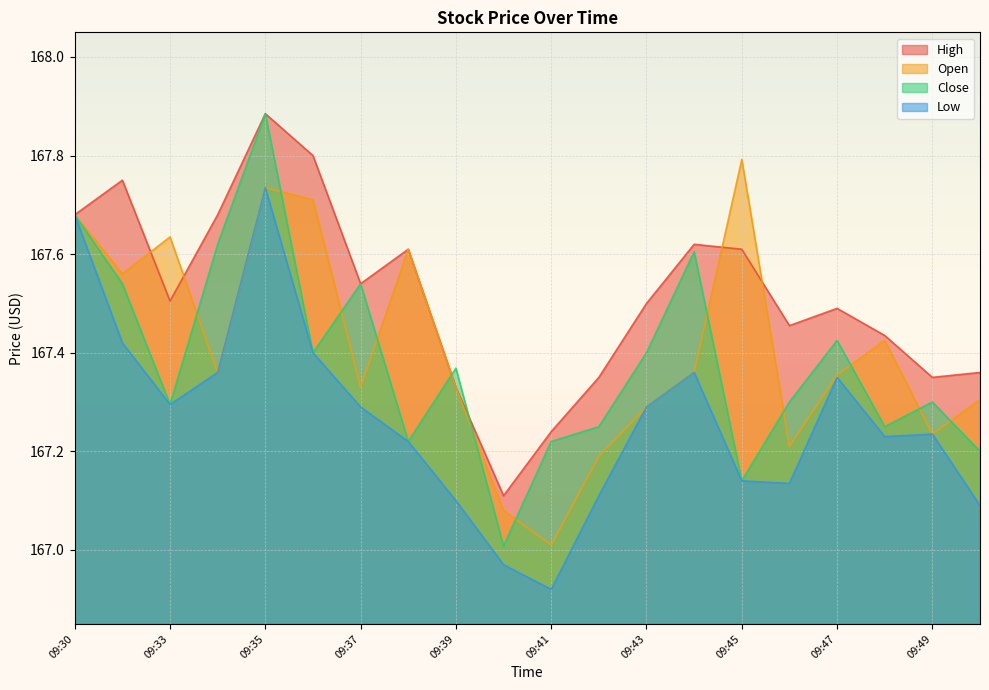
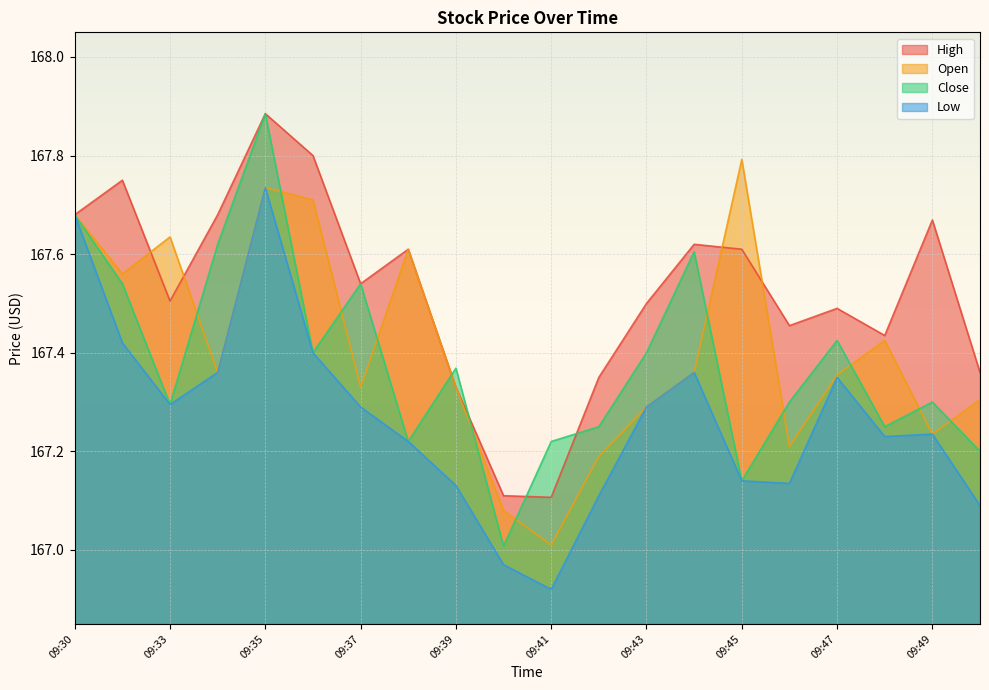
Low, 09:39: 167.10 -> 167.13
High, 09:41: 167.24 -> 167.11
High, 09:49: 167.35 -> 167.67
